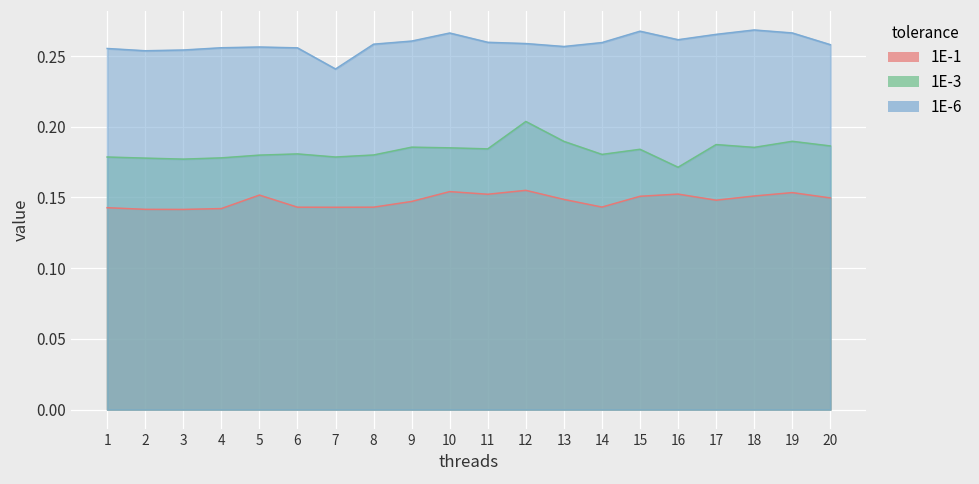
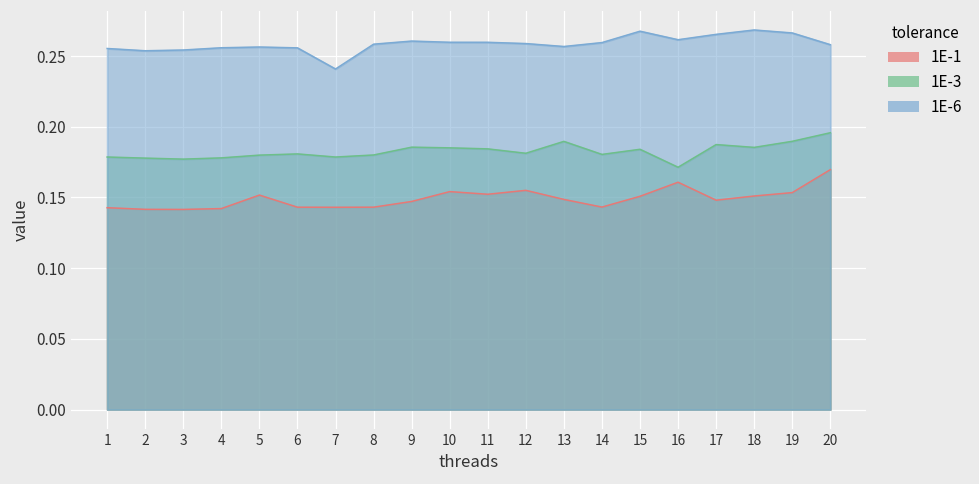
1E-6, 10: 0.266 -> 0.260
1E-3, 12: 0.204 -> 0.181
1E-1, 16: 0.152 -> 0.161
1E-1, 20: 0.150 -> 0.170
1E-3, 20: 0.186 -> 0.196
